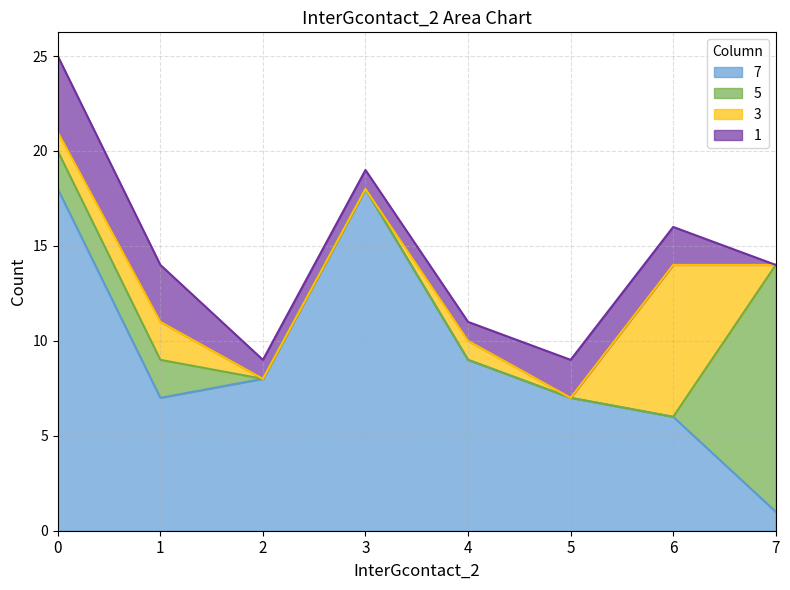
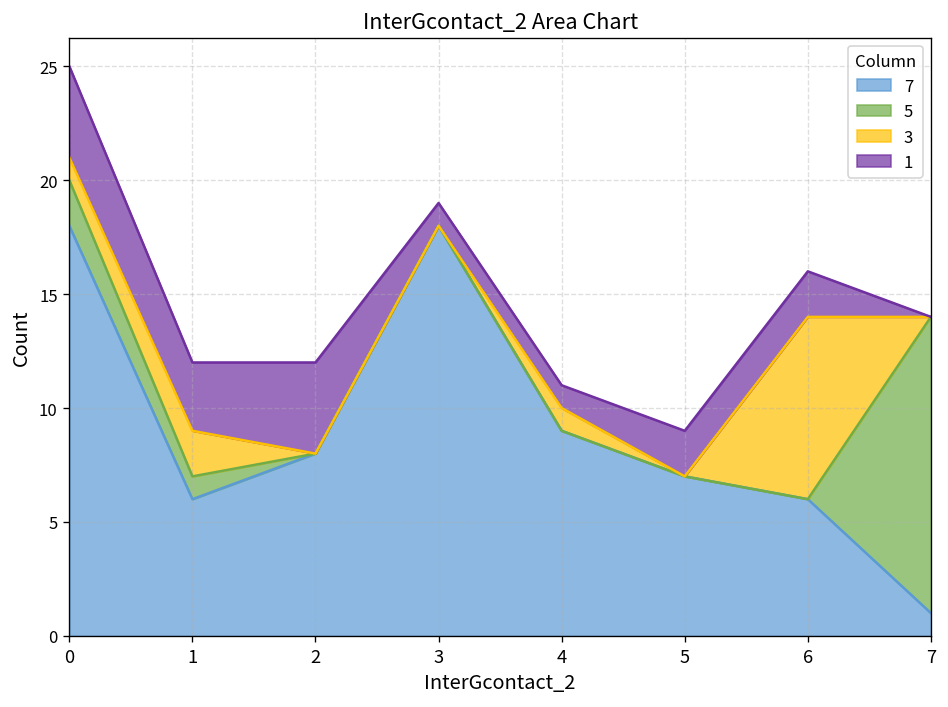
7, 1: 7 -> 6
5, 1: 2 -> 1
1, 2: 1 -> 4
